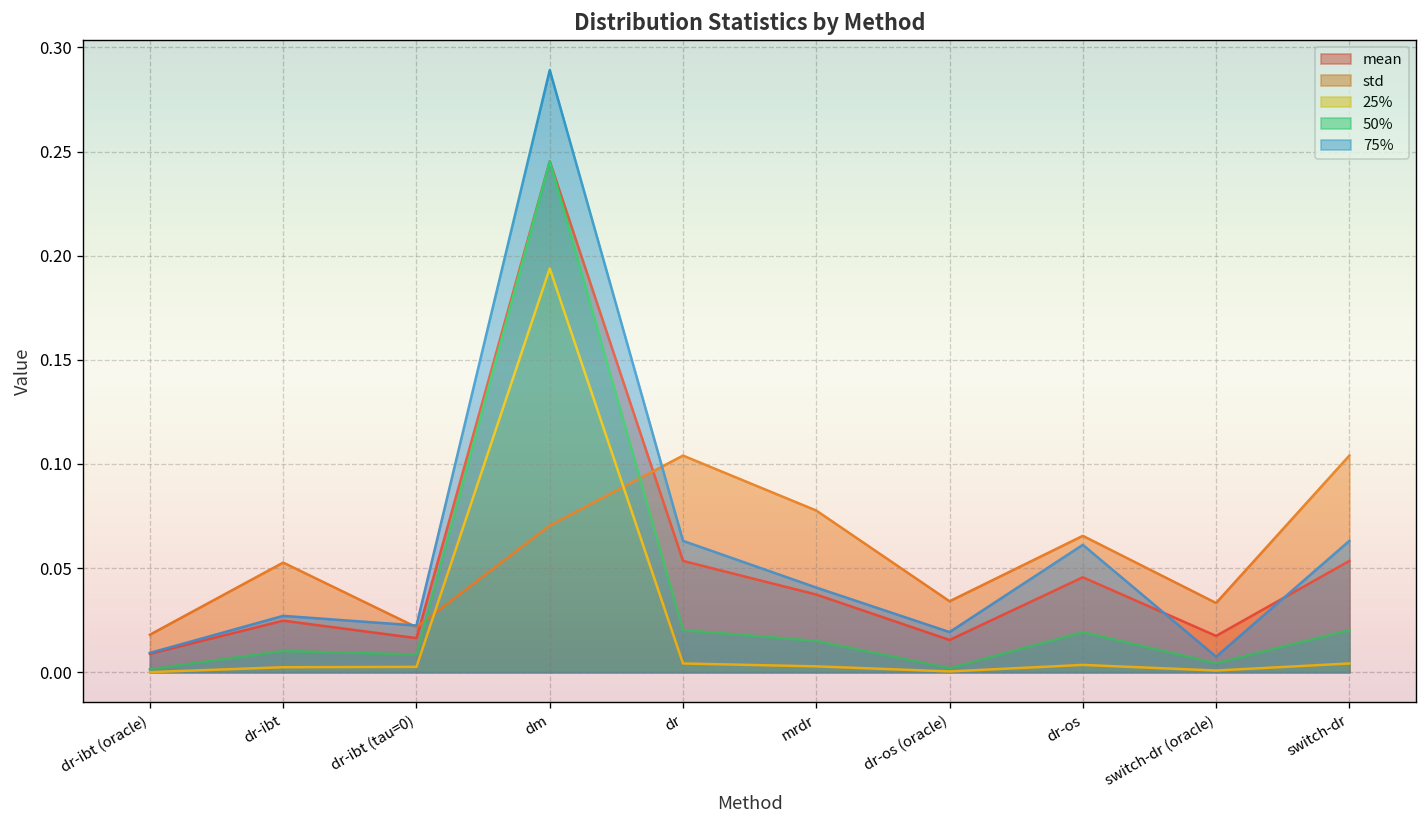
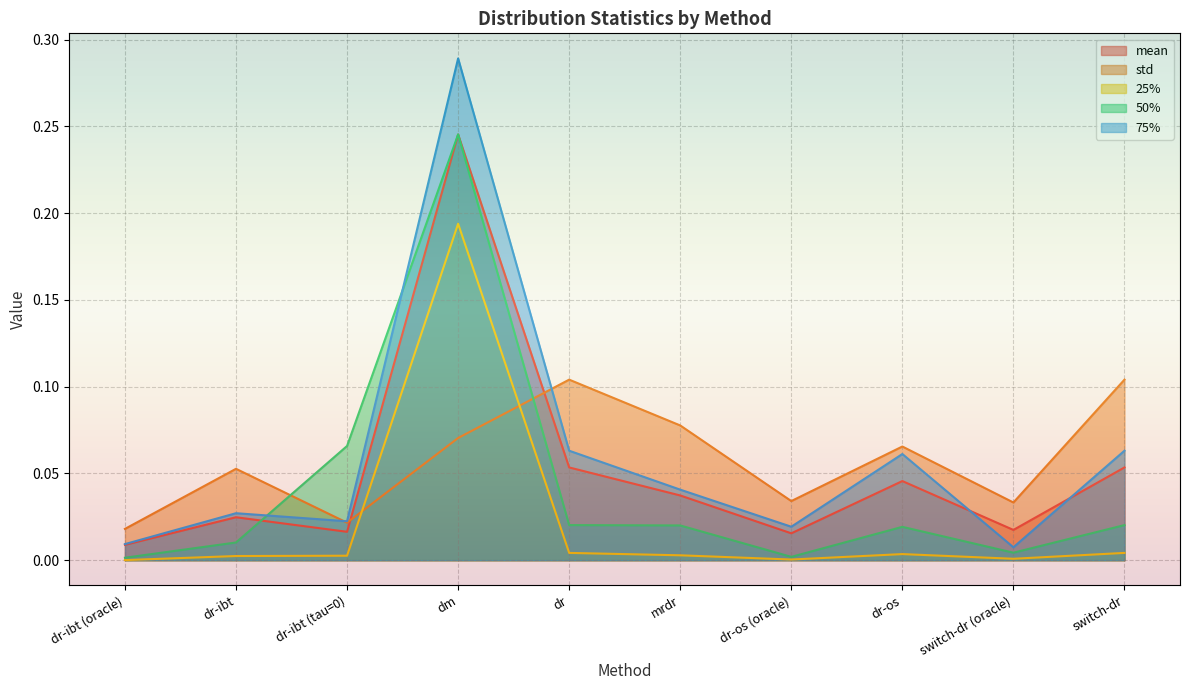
50%, dr-ibt (tau=0): 0.008 -> 0.066
50%, mrdr: 0.015 -> 0.020
